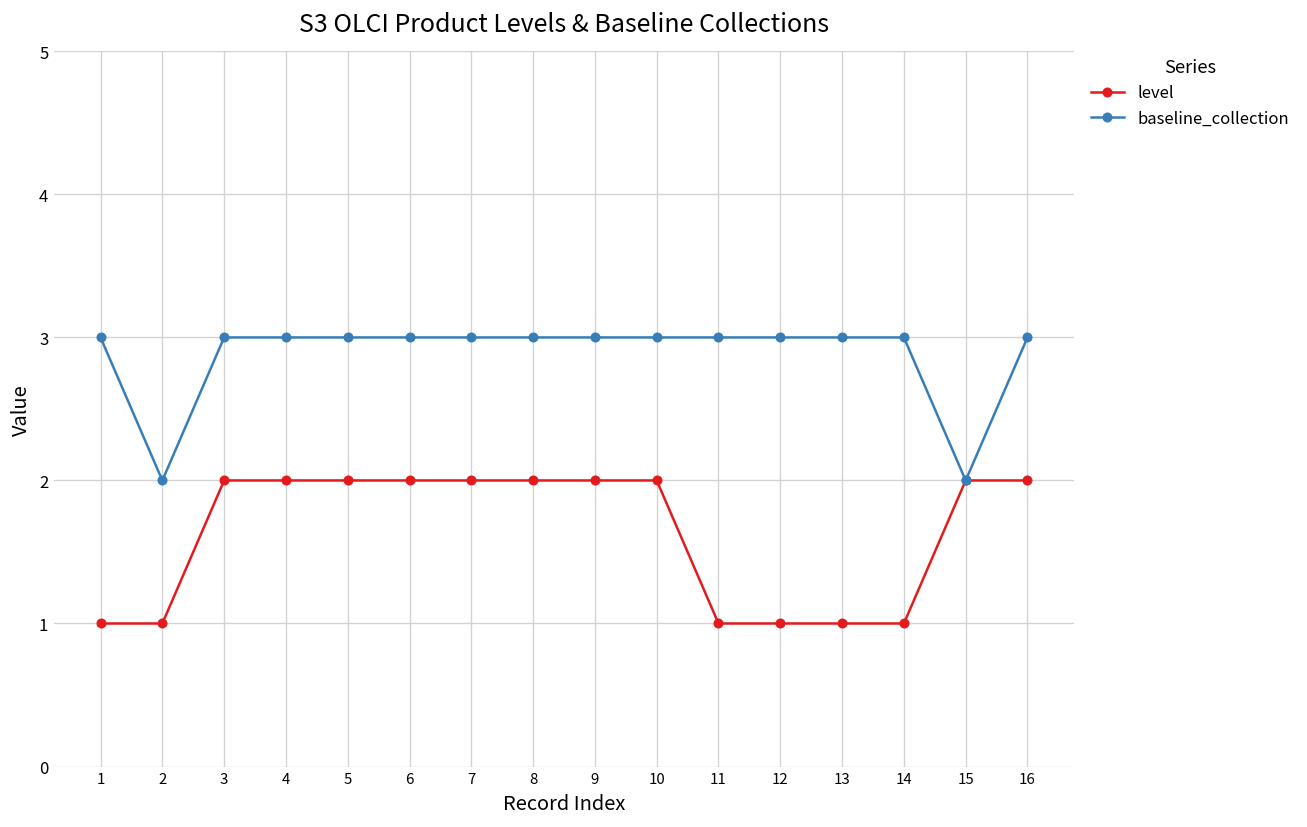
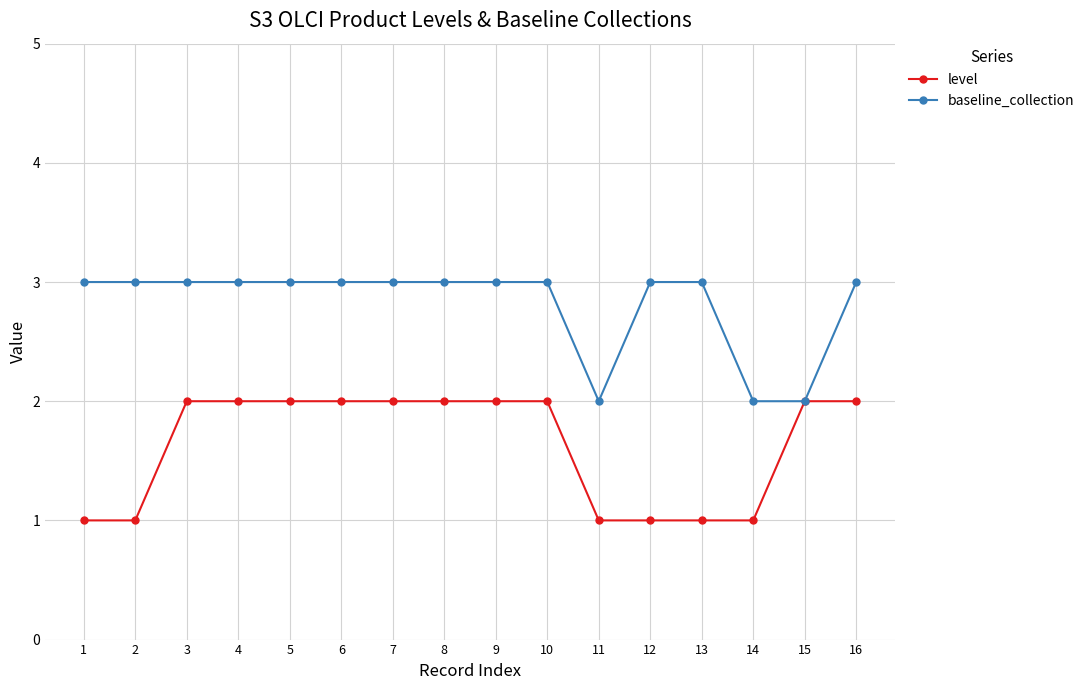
baseline_collection, 2: 2 -> 3
baseline_collection, 11: 3 -> 2
baseline_collection, 14: 3 -> 2
